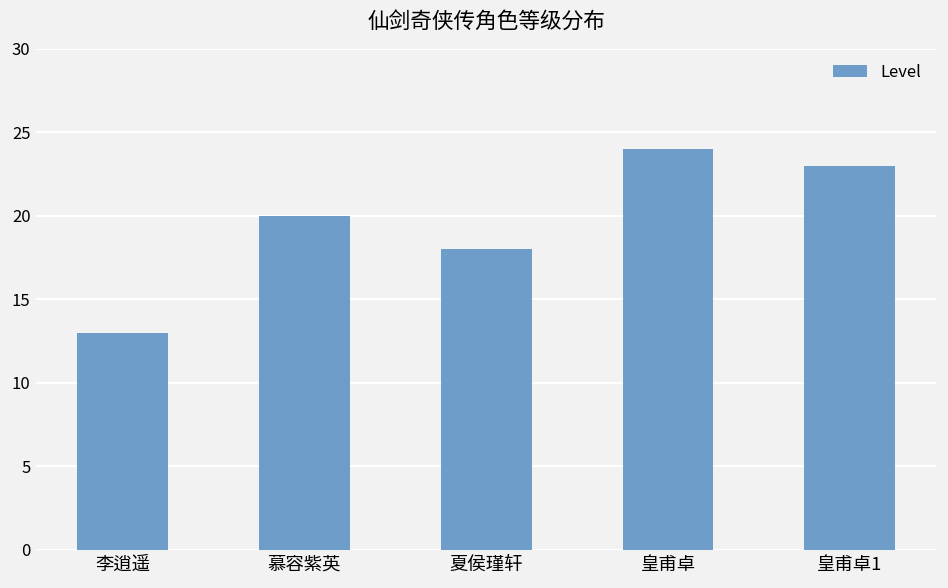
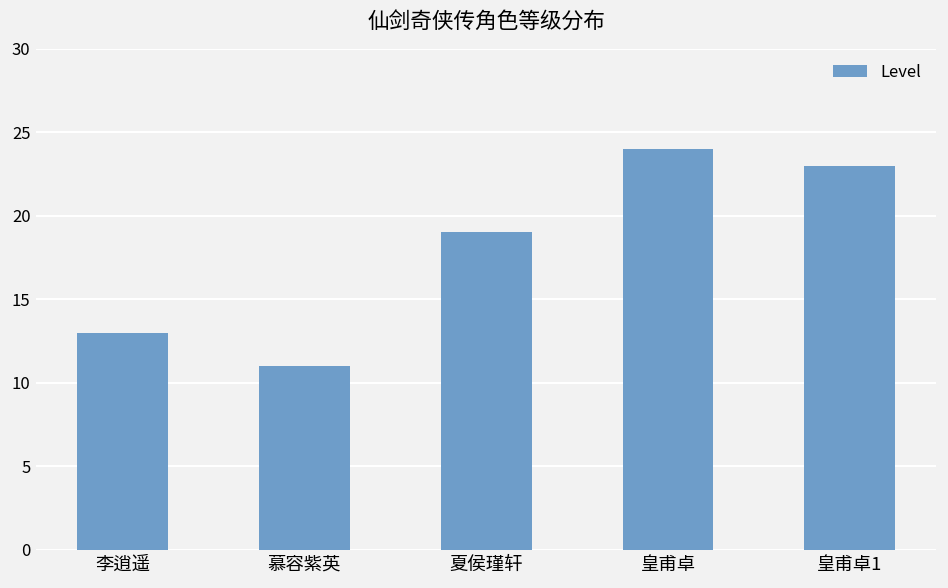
慕容紫英: 20 -> 11
夏侯瑾轩: 18 -> 19
